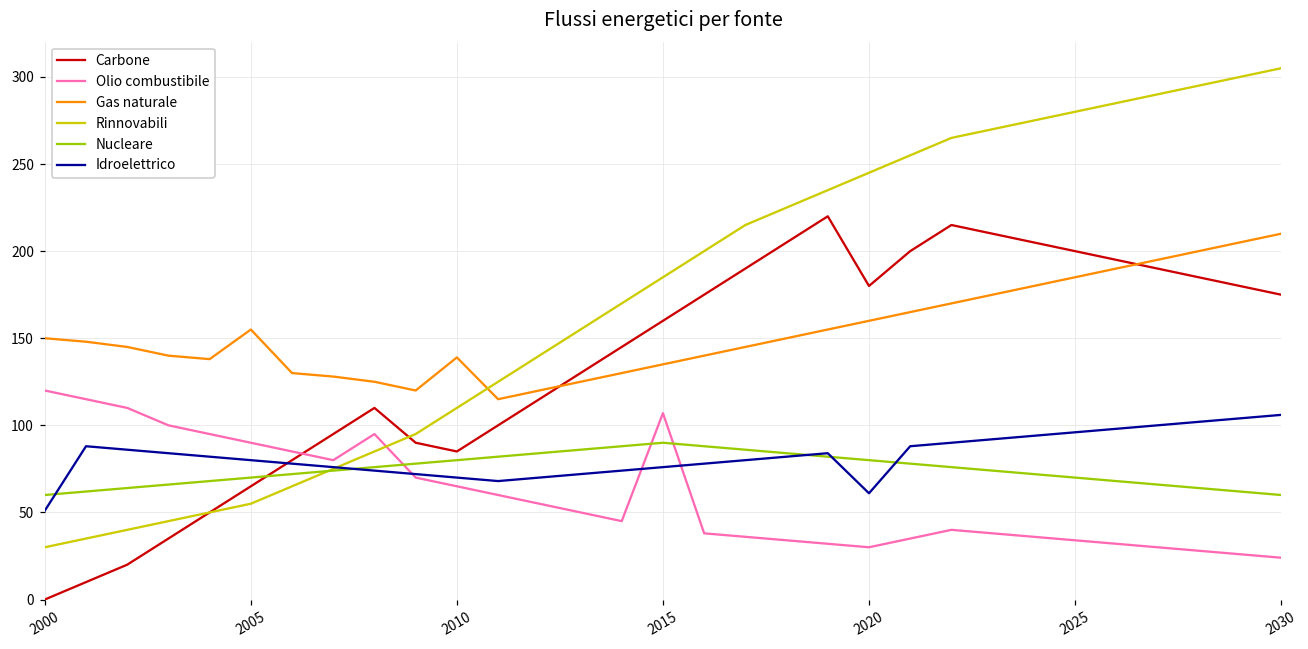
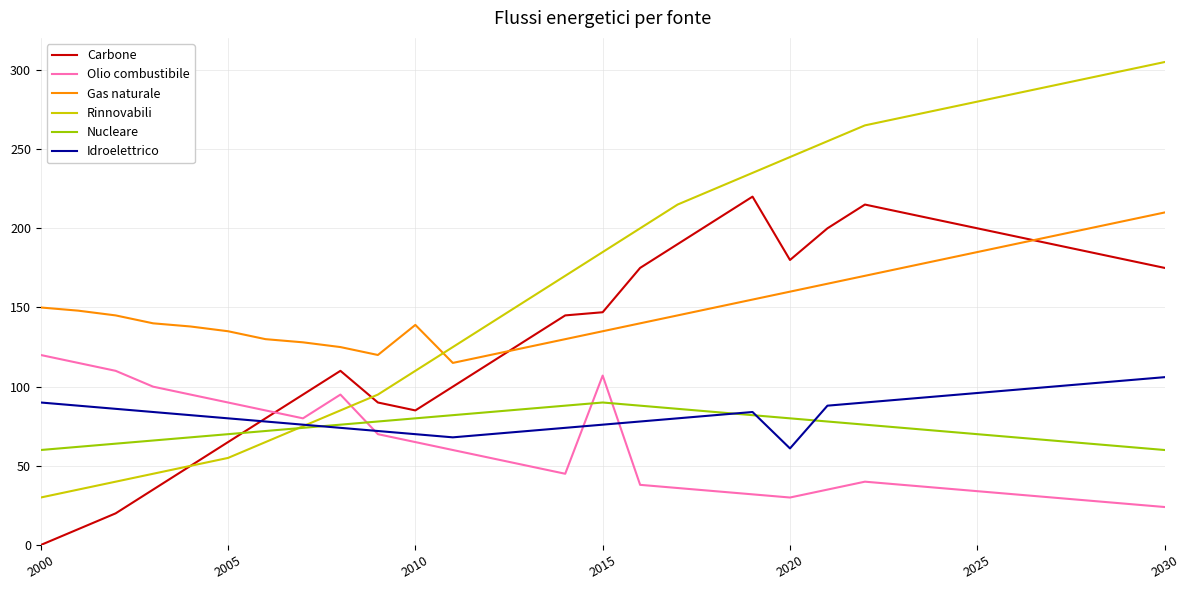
Idroelettrico, 2000: 51 -> 90
Gas naturale, 2005: 155 -> 135
Carbone, 2015: 160 -> 147
